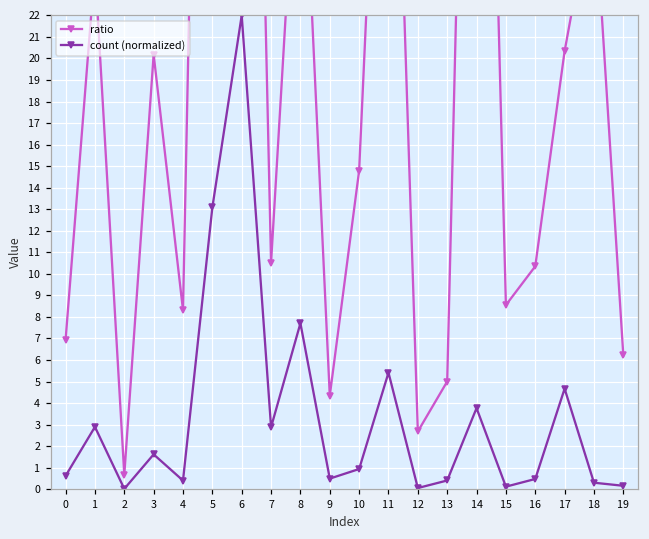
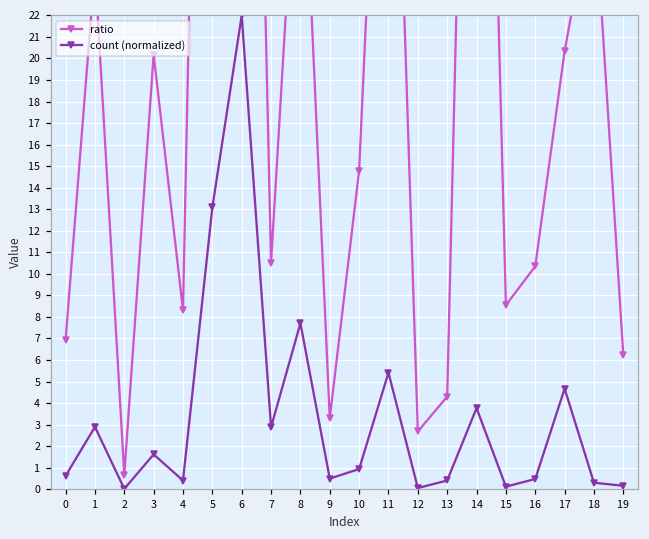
ratio, 9: 4.3 -> 3.3
ratio, 13: 5.0 -> 4.3
